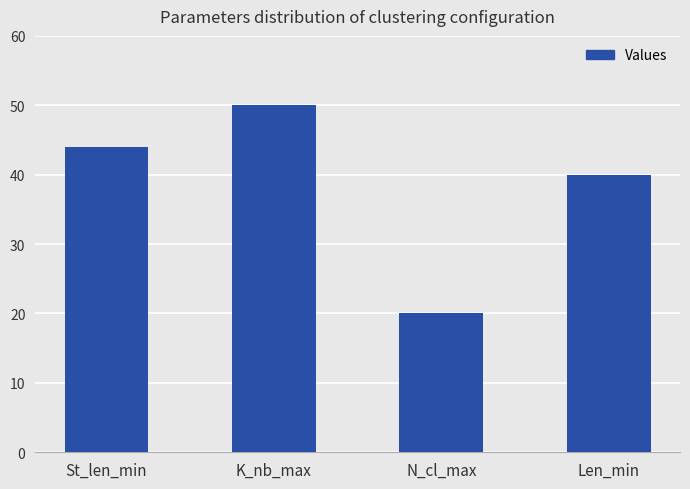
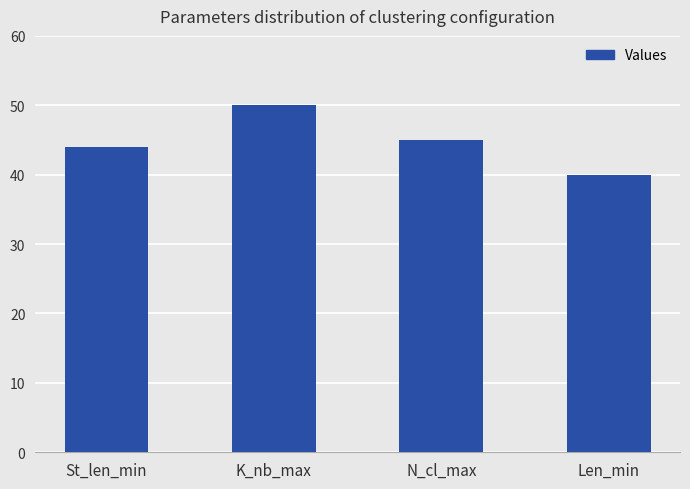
N_cl_max: 20 -> 45
